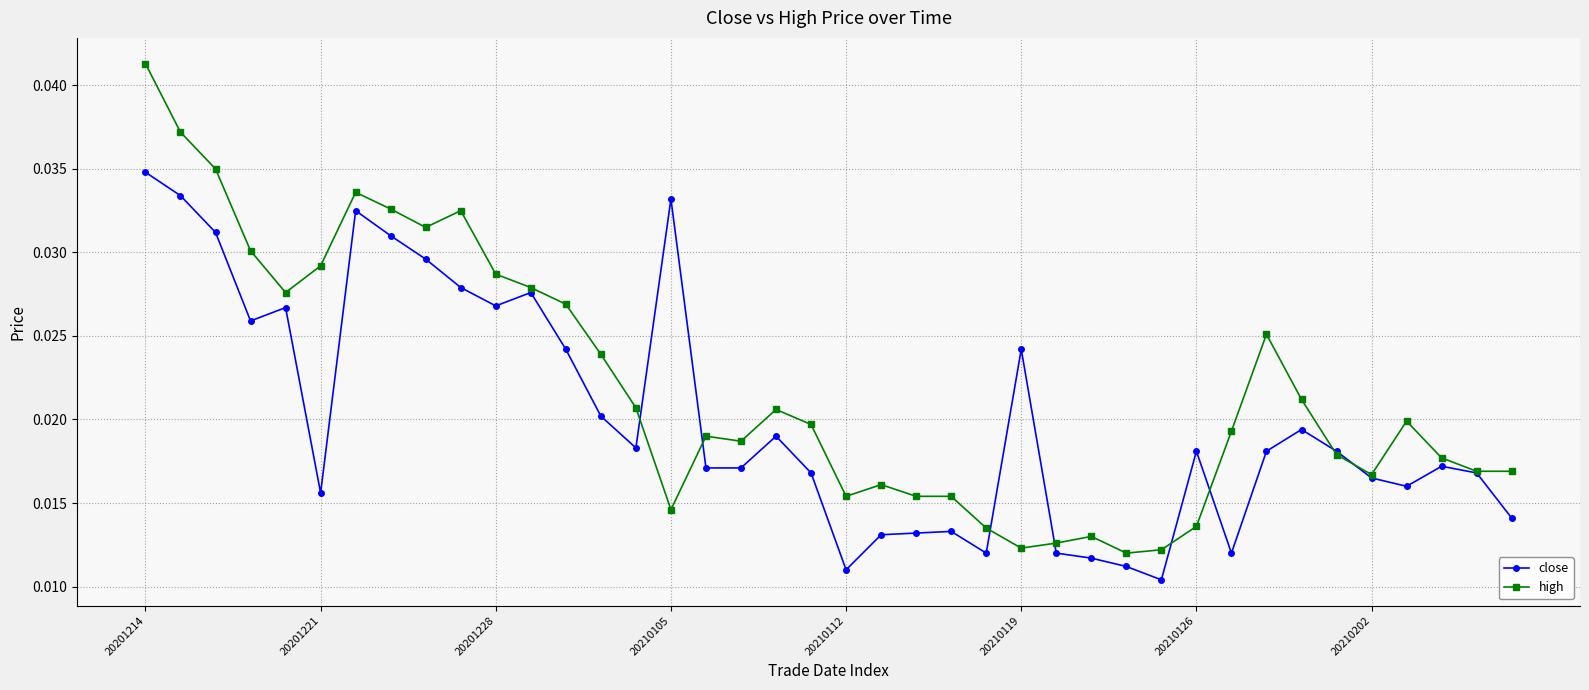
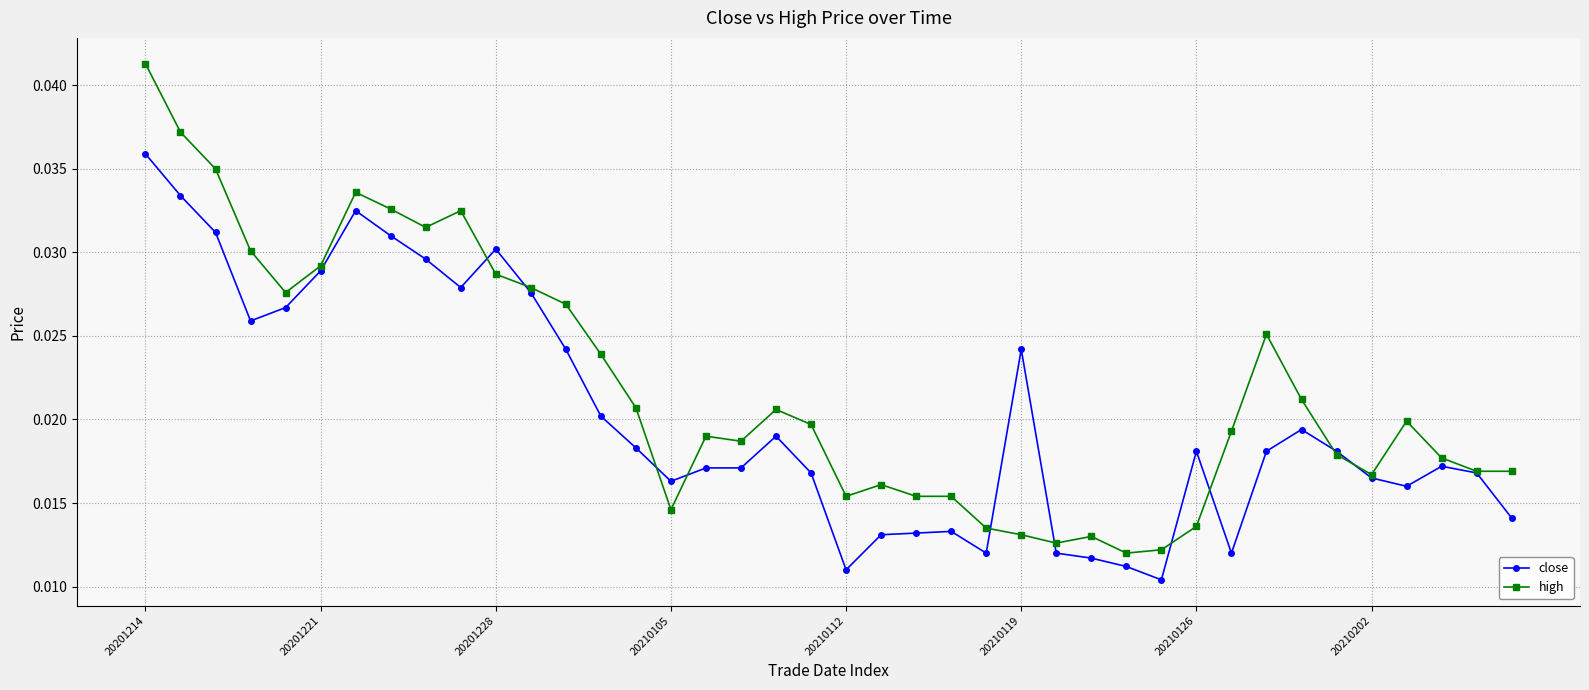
close, 20201214: 0.0348 -> 0.0359
close, 20201221: 0.0156 -> 0.0289
close, 20201228: 0.0268 -> 0.0302
close, 20210105: 0.0332 -> 0.0163
high, 20210119: 0.0123 -> 0.0131
